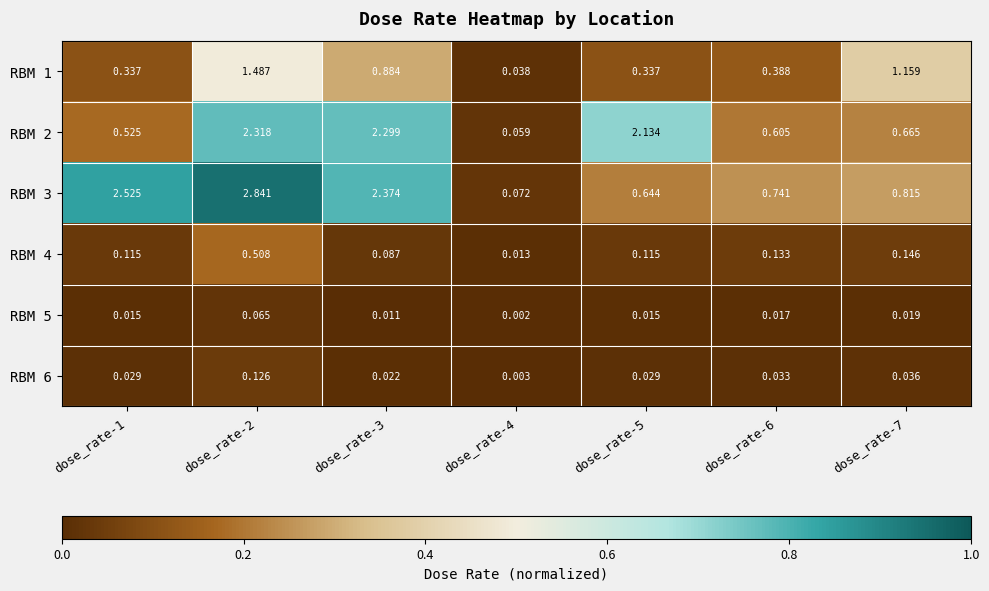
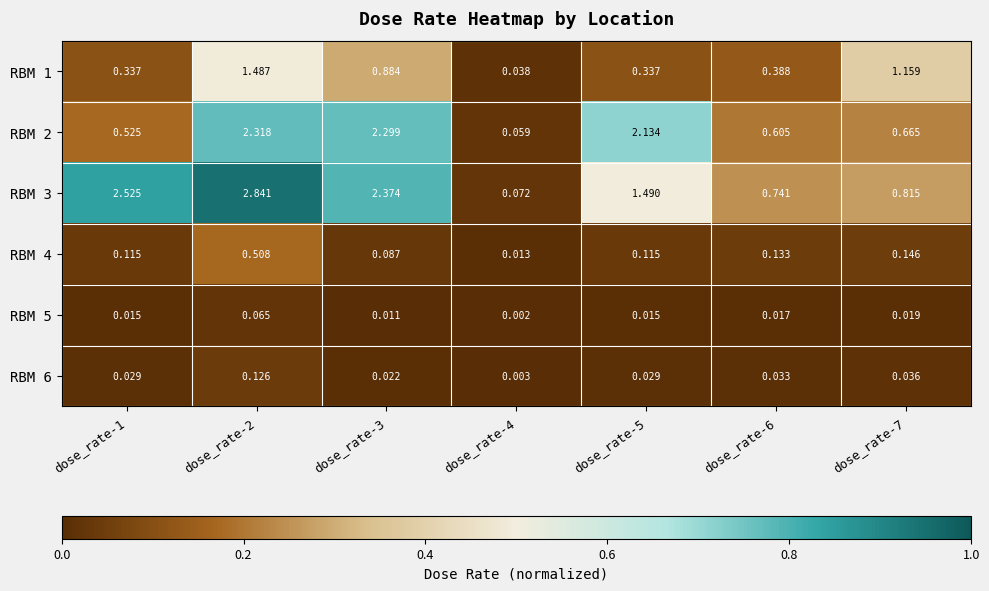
RBM 3, dose_rate-5: 0.644 -> 1.490
